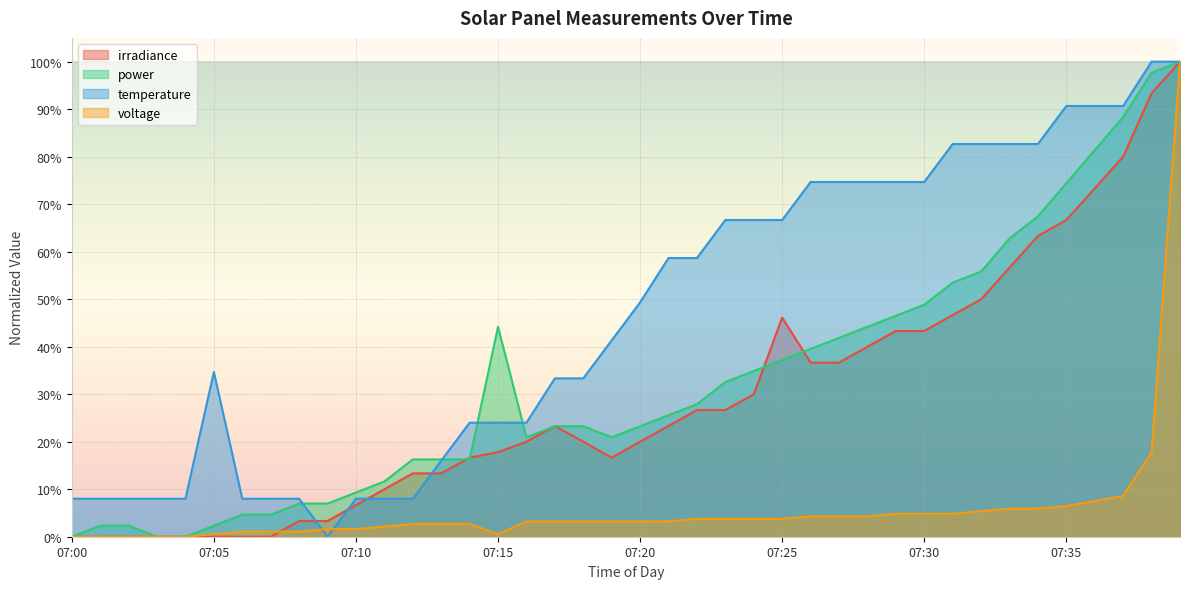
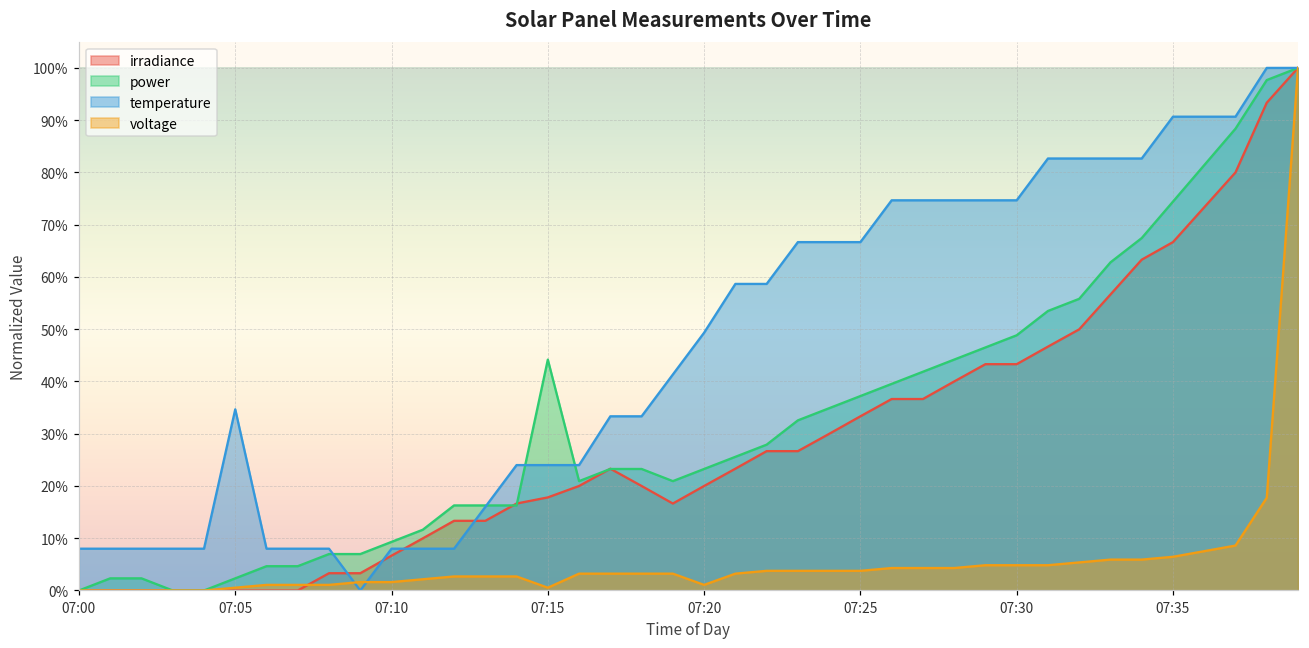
voltage, 07:20: 3% -> 1%
irradiance, 07:25: 46% -> 33%
